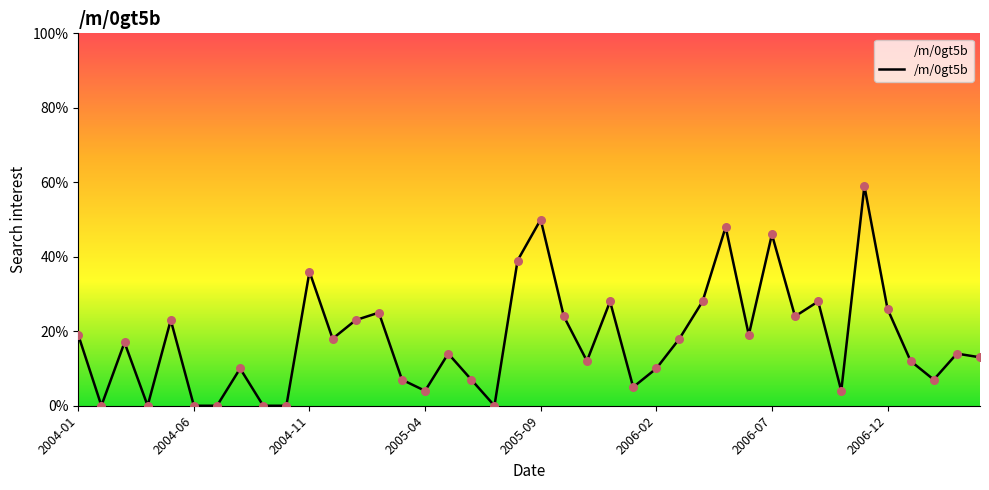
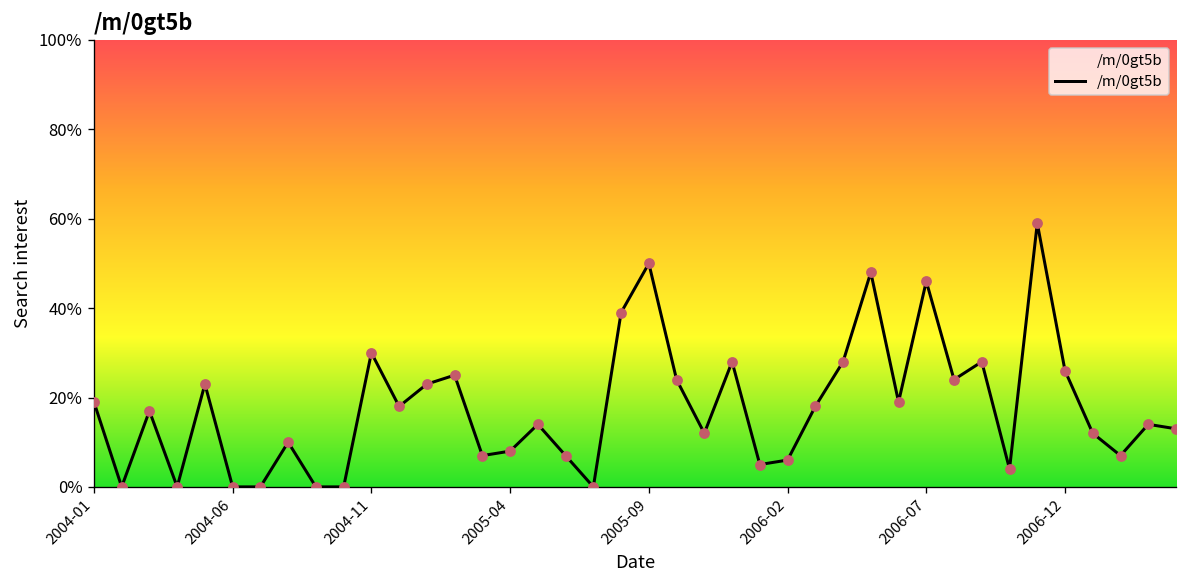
2004-11: 36% -> 30%
2005-04: 4% -> 8%
2006-02: 10% -> 6%
